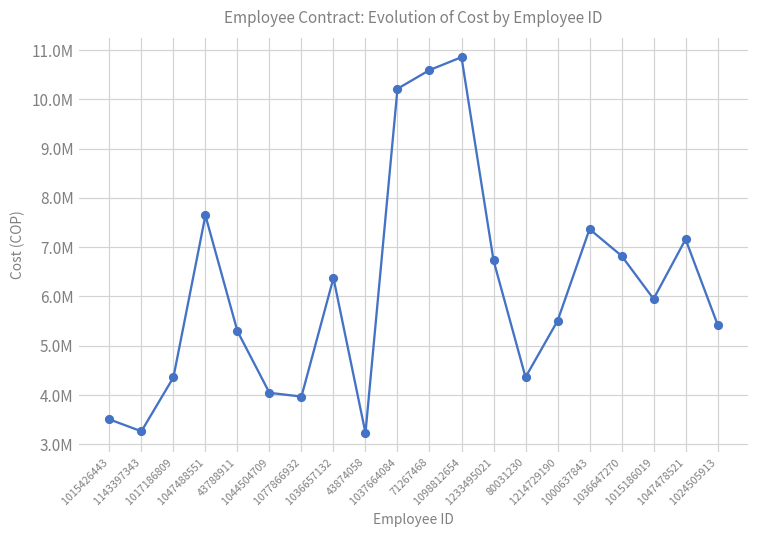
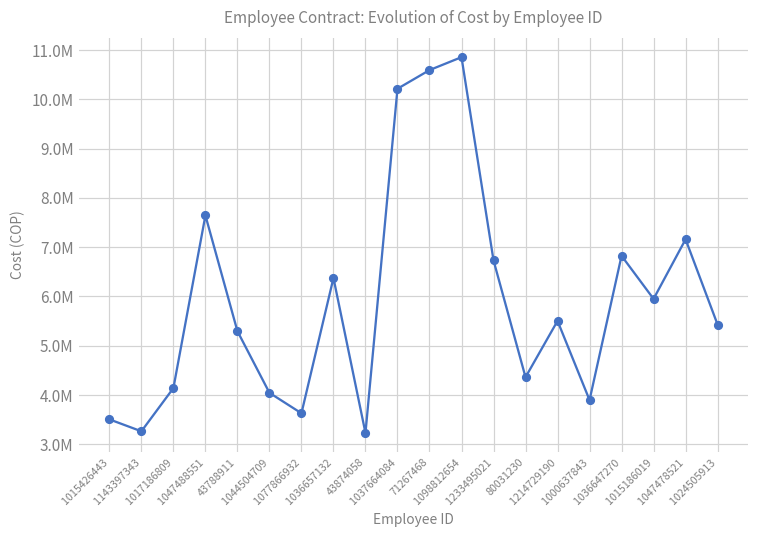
1017186809: 4400000 -> 4100000
1077866932: 4000000 -> 3600000
1000637843: 7400000 -> 3900000
